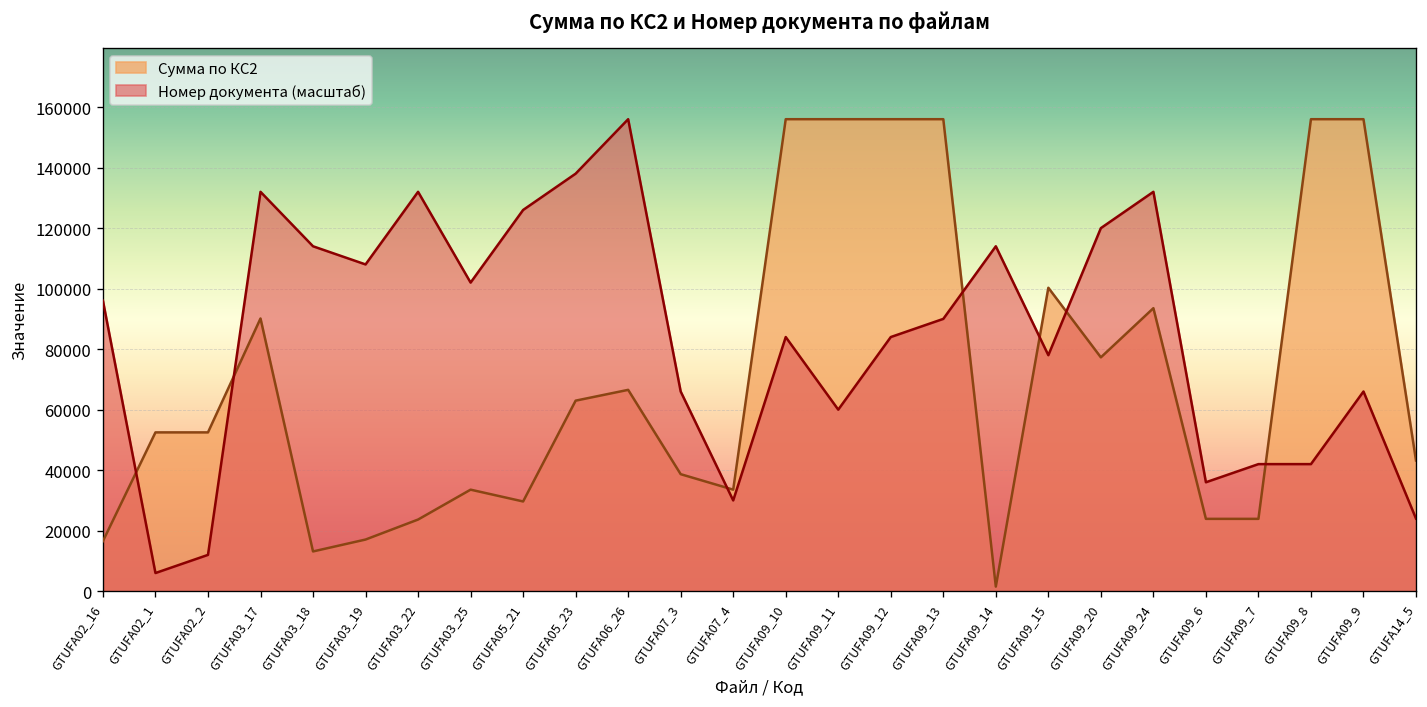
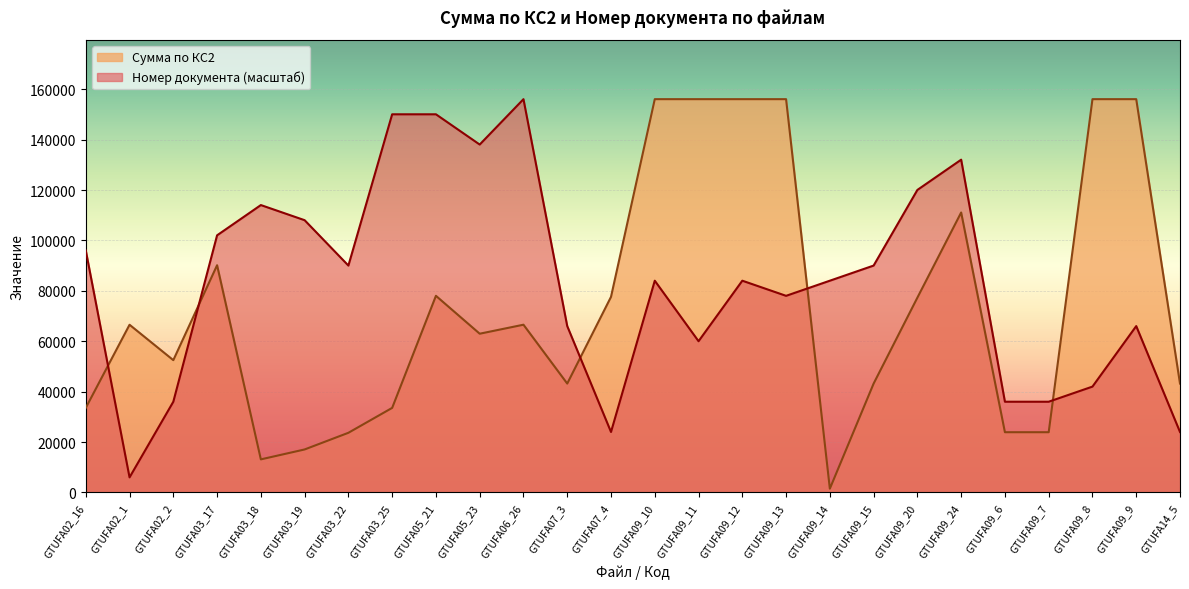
Сумма по КС2, GTUFA02_16: 17000 -> 34000
Сумма по КС2, GTUFA02_1: 53000 -> 67000
Номер документа (масштаб), GTUFA02_2: 12000 -> 36000
Номер документа (масштаб), GTUFA03_17: 132000 -> 102000
Номер документа (масштаб), GTUFA03_22: 132000 -> 90000
Номер документа (масштаб), GTUFA03_25: 102000 -> 150000
Сумма по КС2, GTUFA05_21: 30000 -> 78000
Номер документа (масштаб), GTUFA05_21: 126000 -> 150000
Сумма по КС2, GTUFA07_3: 39000 -> 43000
Сумма по КС2, GTUFA07_4: 34000 -> 78000
Номер документа (масштаб), GTUFA07_4: 30000 -> 24000
Номер документа (масштаб), GTUFA09_13: 90000 -> 78000
Номер документа (масштаб), GTUFA09_14: 114000 -> 84000
Сумма по КС2, GTUFA09_15: 100000 -> 43000
Номер документа (масштаб), GTUFA09_15: 78000 -> 90000
Сумма по КС2, GTUFA09_24: 94000 -> 111000
Номер документа (масштаб), GTUFA09_7: 42000 -> 36000
